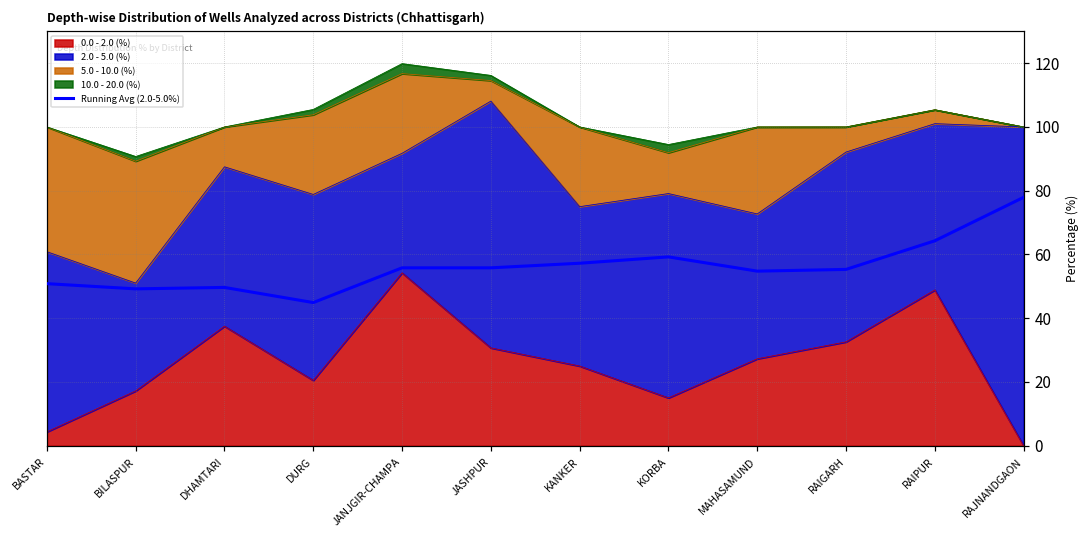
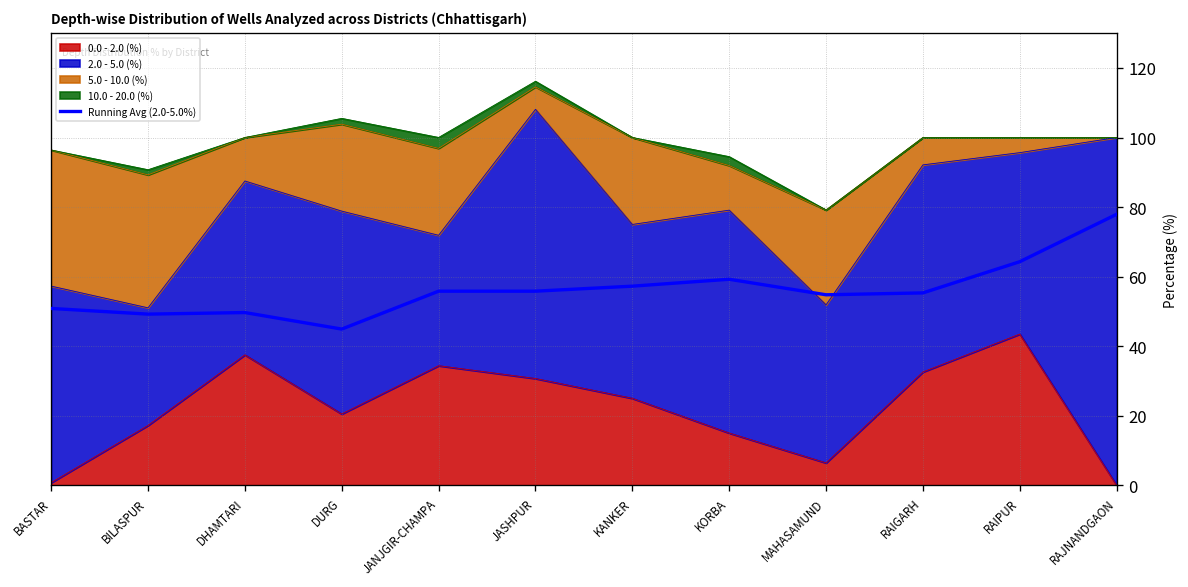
0.0 - 2.0 (%), BASTAR: 4 -> 1
0.0 - 2.0 (%), JANJGIR-CHAMPA: 54 -> 34
0.0 - 2.0 (%), MAHASAMUND: 27 -> 6
0.0 - 2.0 (%), RAIPUR: 49 -> 43
